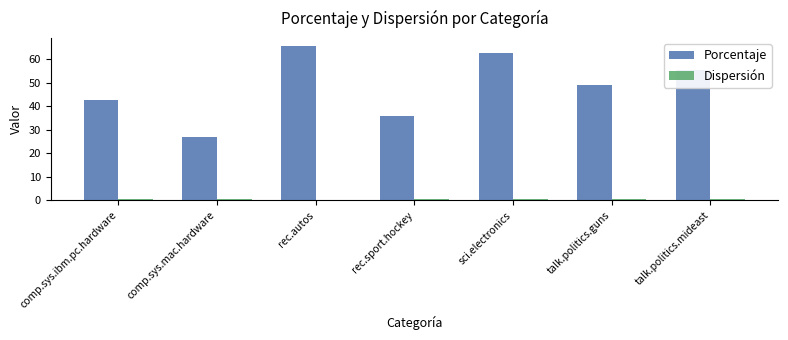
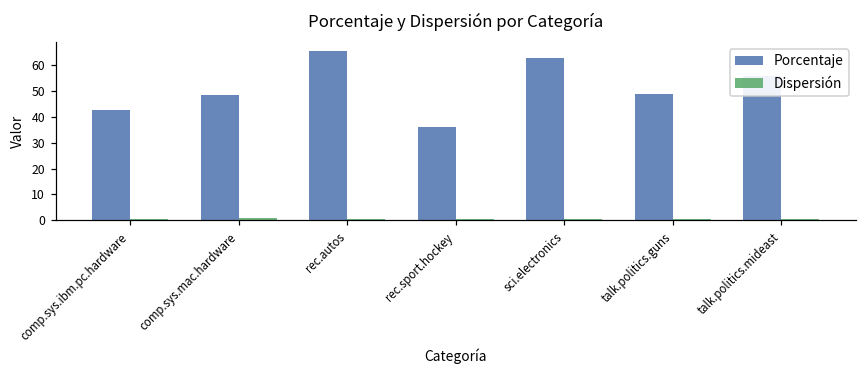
Porcentaje, comp.sys.mac.hardware: 27 -> 48
